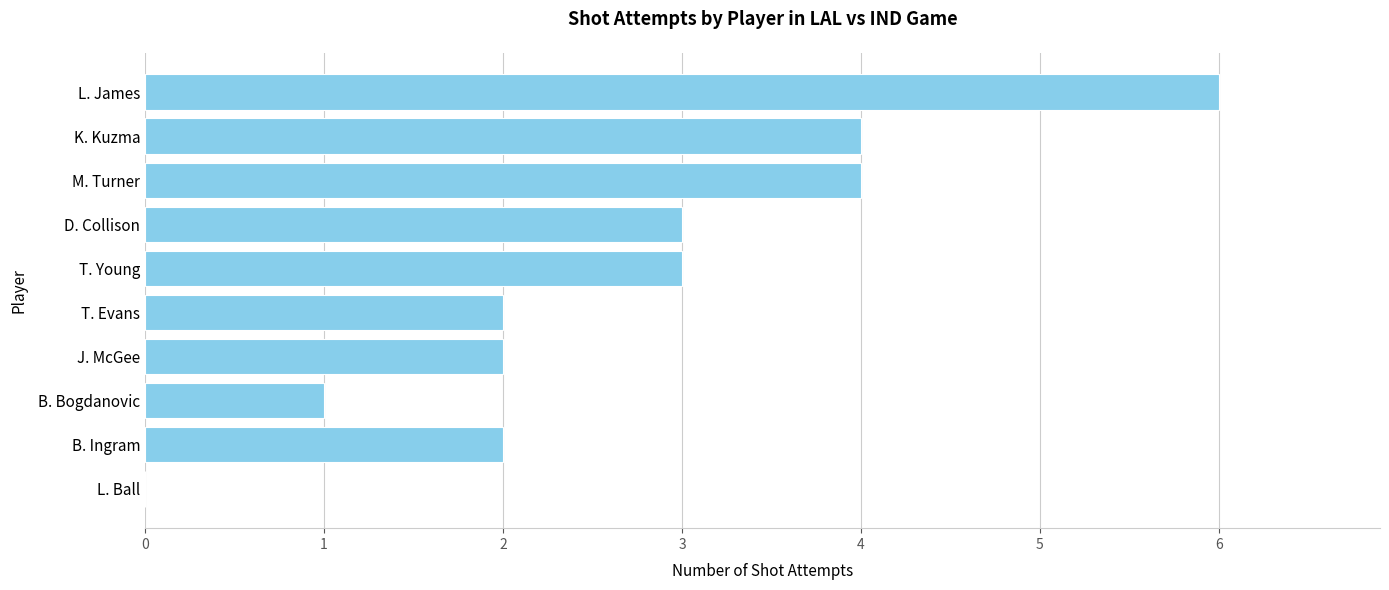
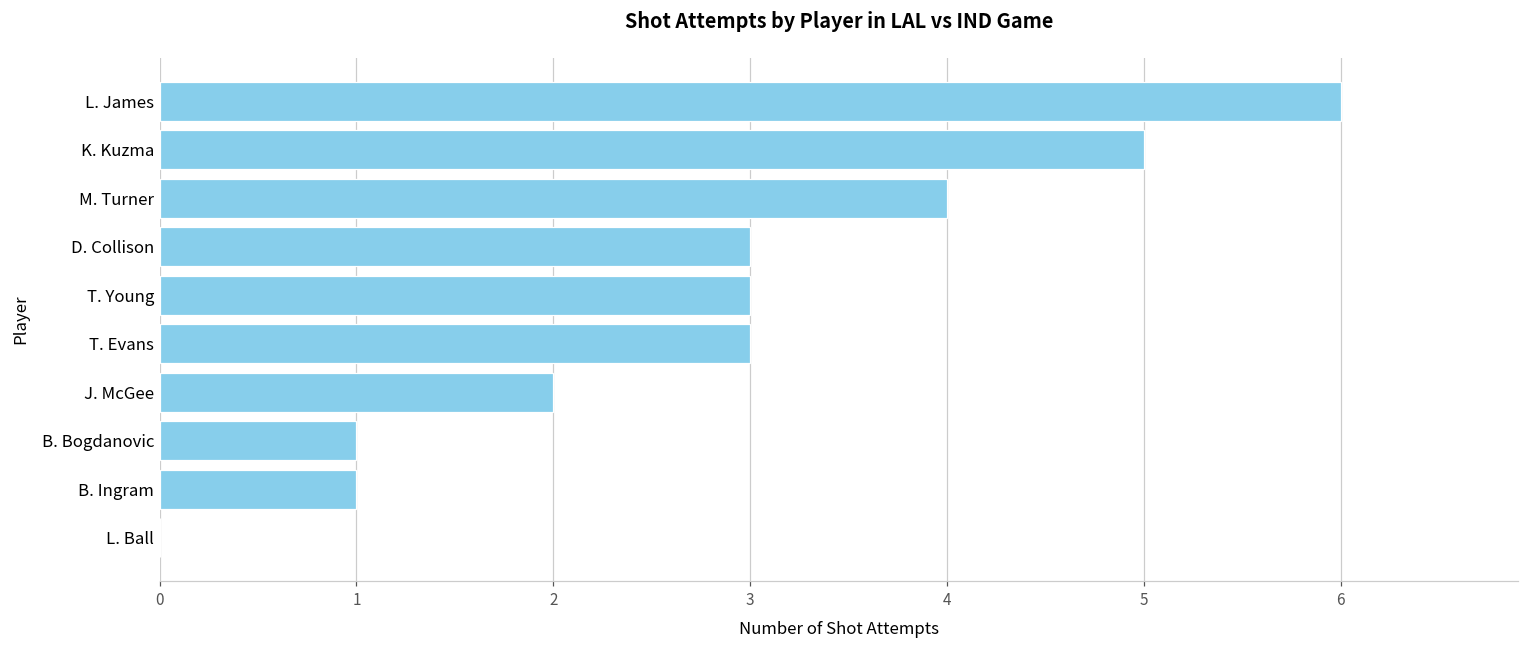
K. Kuzma: 4 -> 5
T. Evans: 2 -> 3
B. Ingram: 2 -> 1
